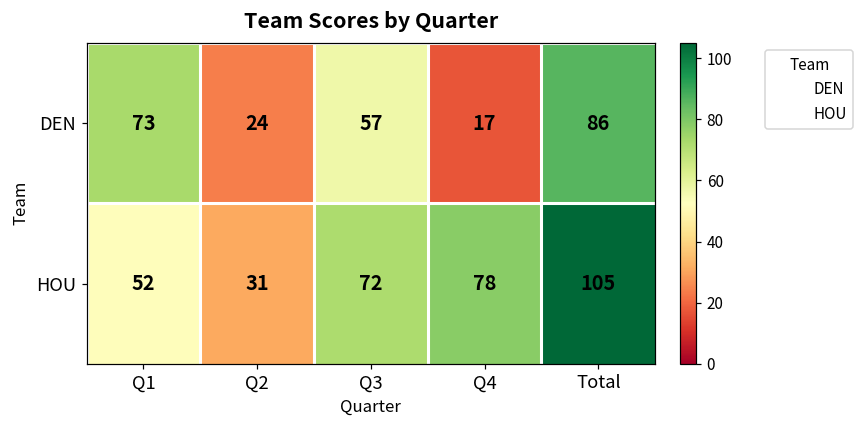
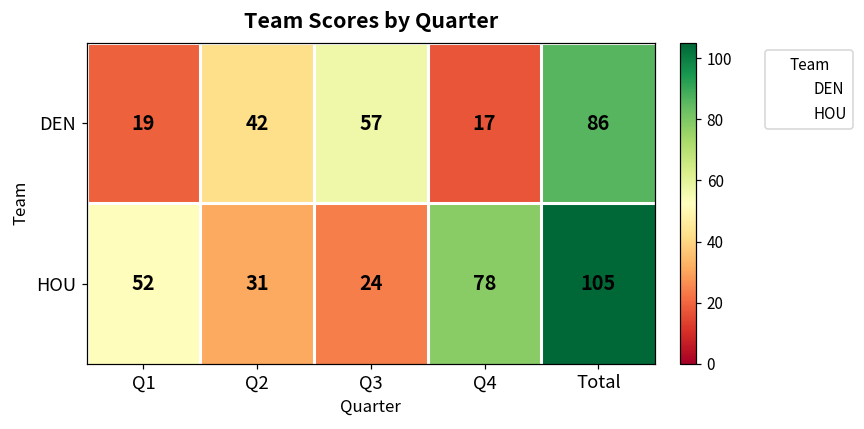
DEN, Q1: 73 -> 19
DEN, Q2: 24 -> 42
HOU, Q3: 72 -> 24
